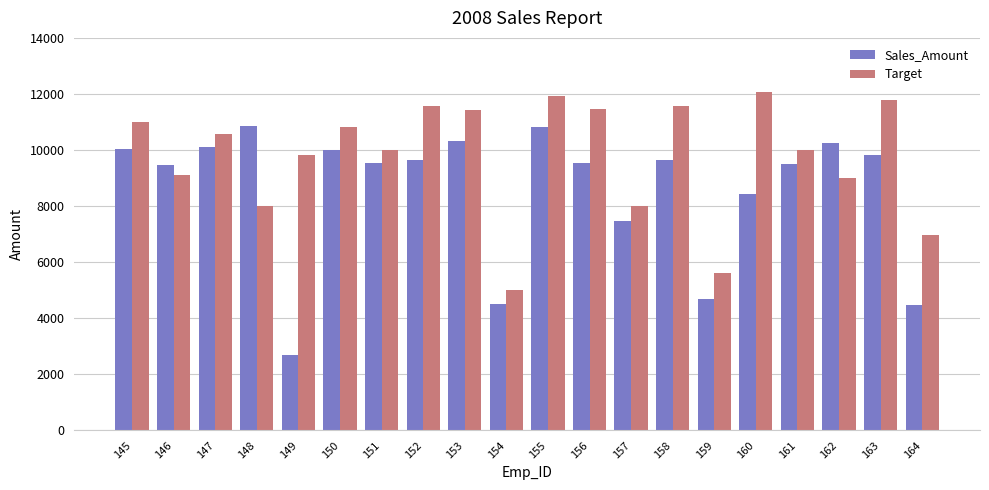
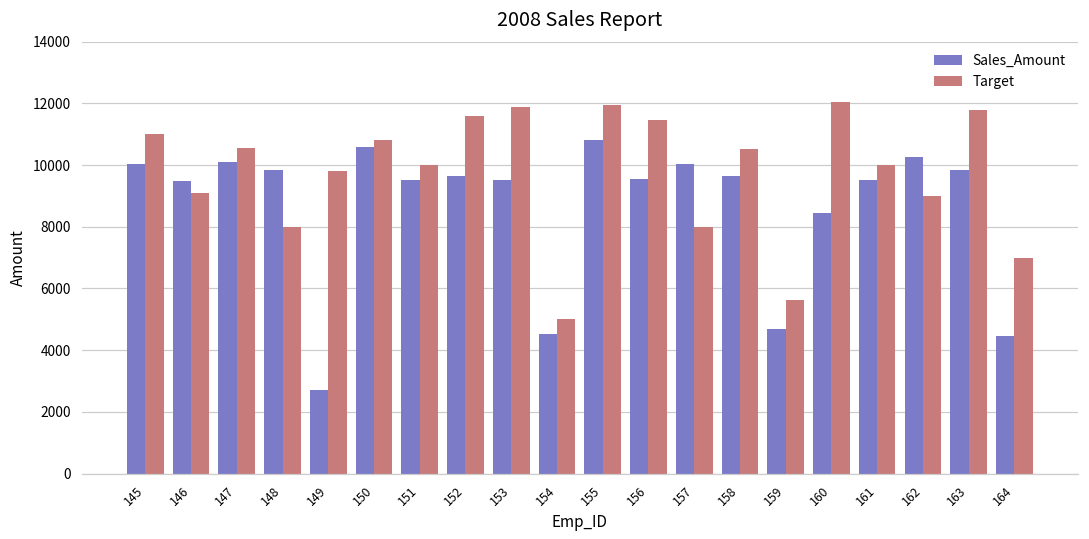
Sales_Amount, 148: 10900 -> 9800
Sales_Amount, 150: 10000 -> 10600
Sales_Amount, 153: 10300 -> 9500
Target, 153: 11400 -> 11900
Sales_Amount, 157: 7500 -> 10000
Target, 158: 11600 -> 10500
